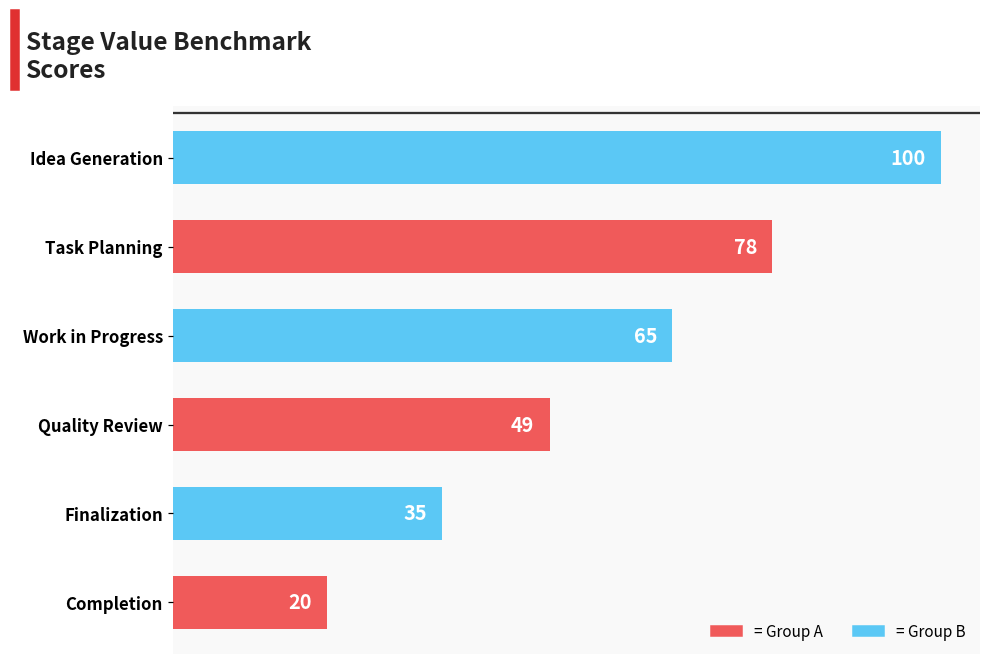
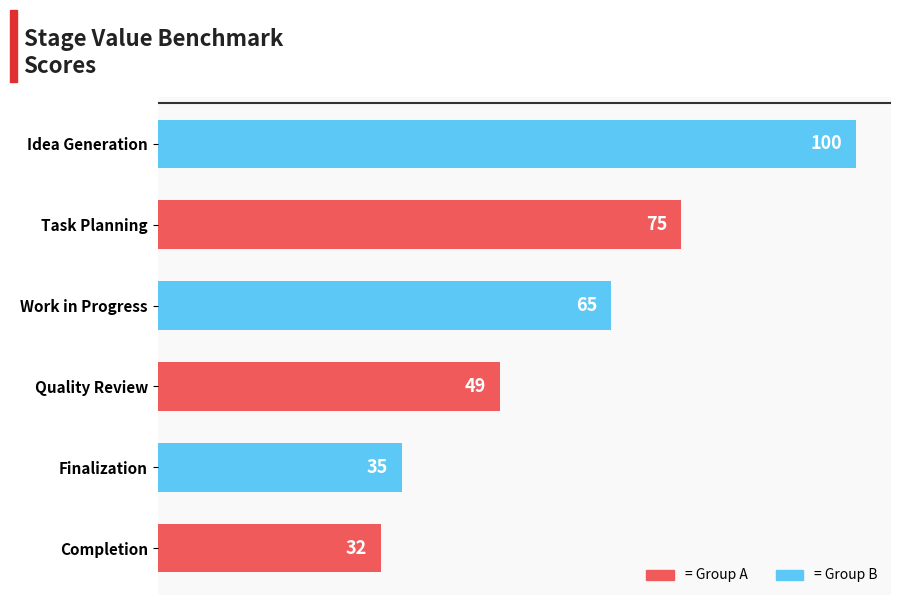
Task Planning: 78 -> 75
Completion: 20 -> 32
